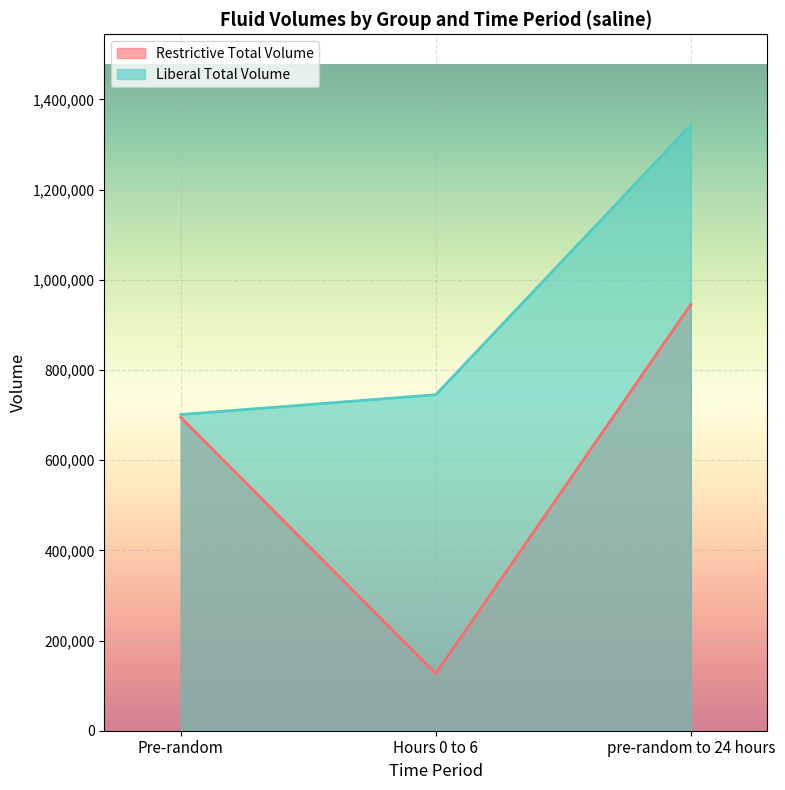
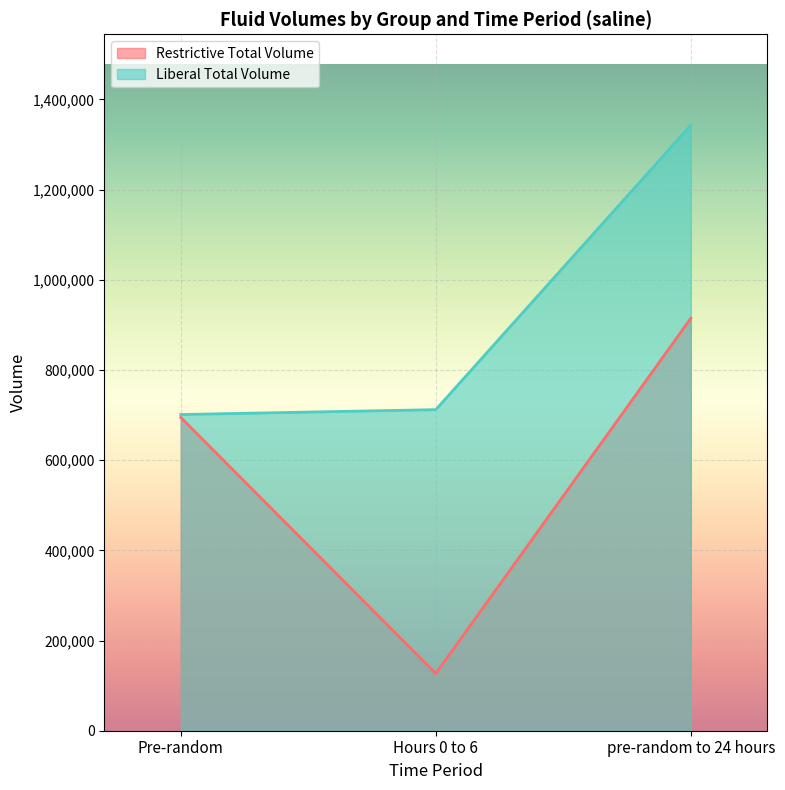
Liberal Total Volume, Hours 0 to 6: 750,000 -> 710,000
Restrictive Total Volume, pre-random to 24 hours: 950,000 -> 910,000
